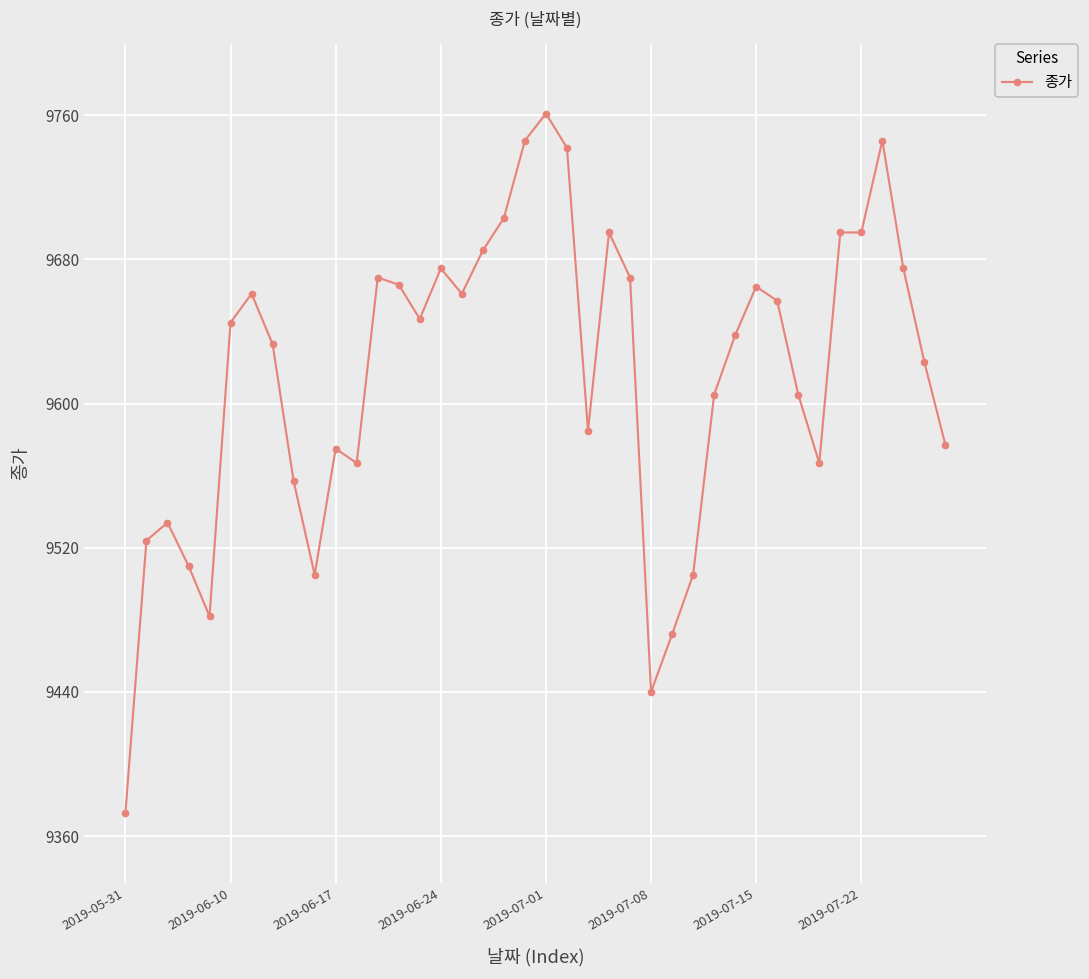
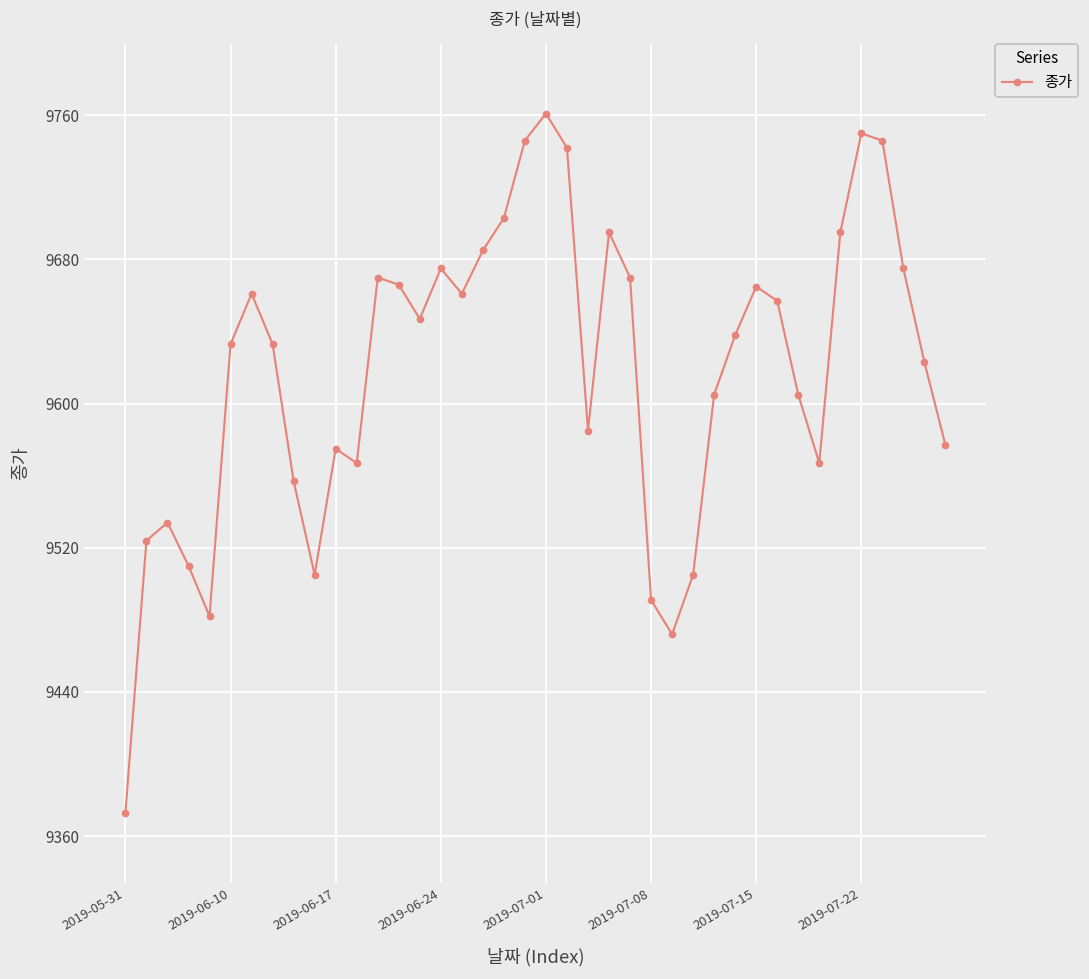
2019-06-10: 9645 -> 9633
2019-07-08: 9440 -> 9491
2019-07-22: 9695 -> 9750
